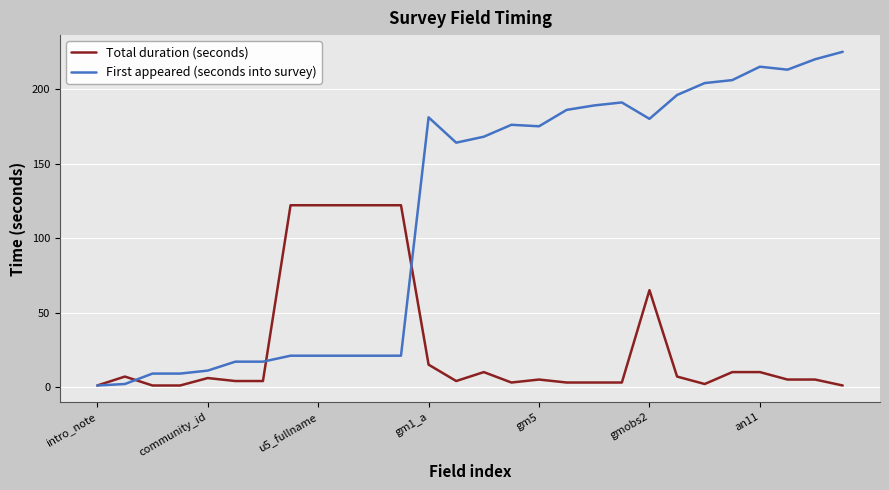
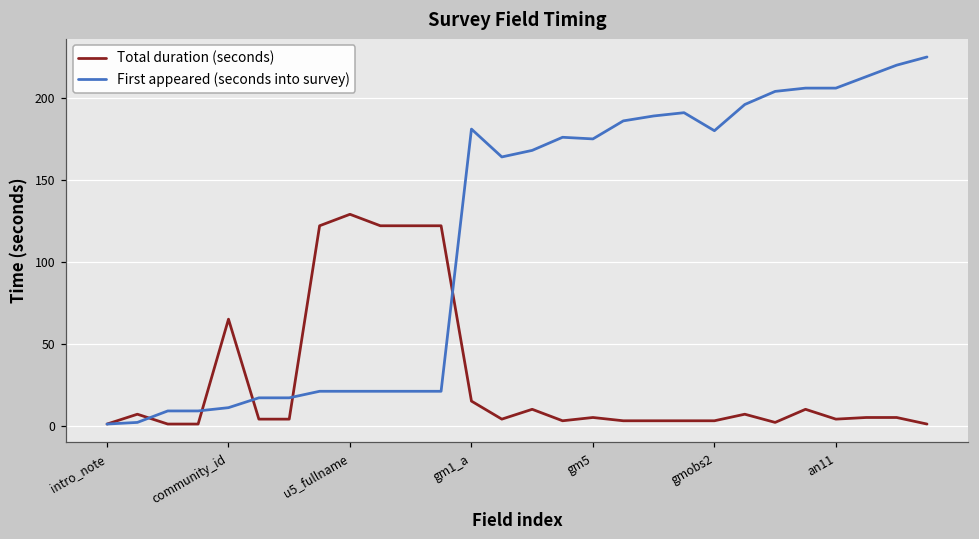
Total duration (seconds), community_id: 6 -> 65
Total duration (seconds), u5_fullname: 122 -> 129
Total duration (seconds), gmobs2: 65 -> 3
Total duration (seconds), an11: 10 -> 4
First appeared (seconds into survey), an11: 215 -> 206
